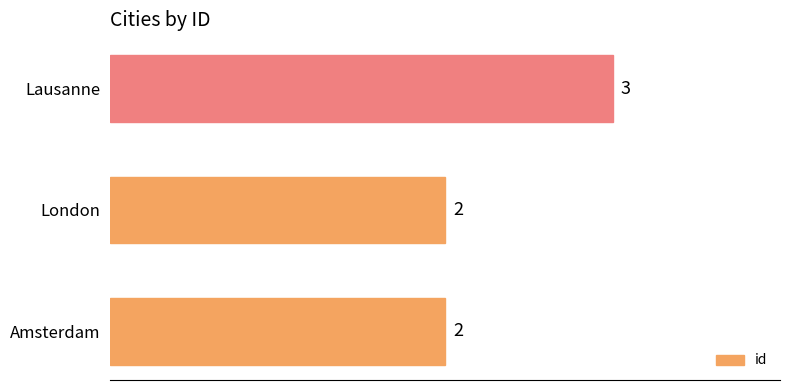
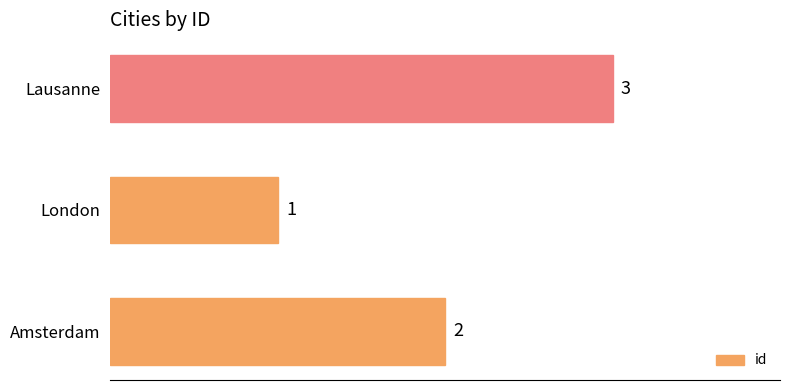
London: 2 -> 1
